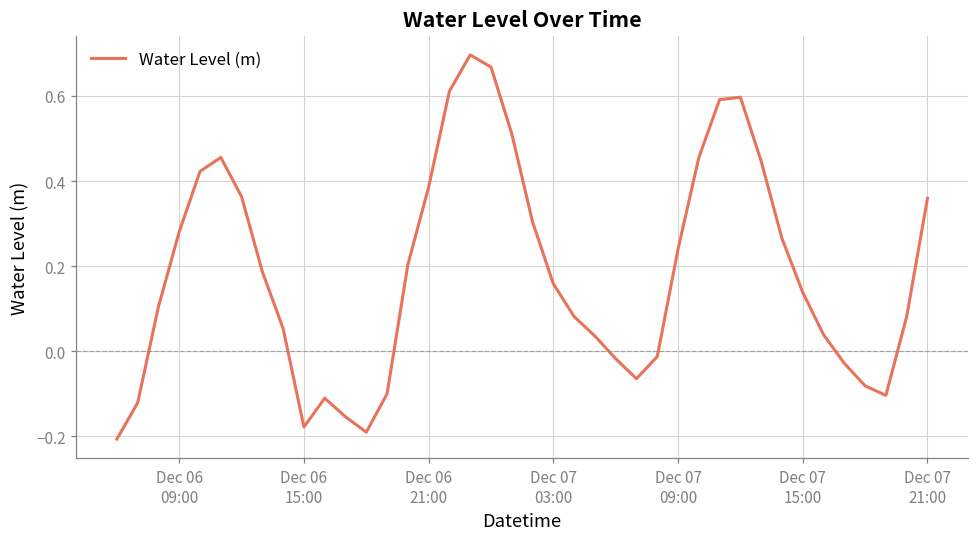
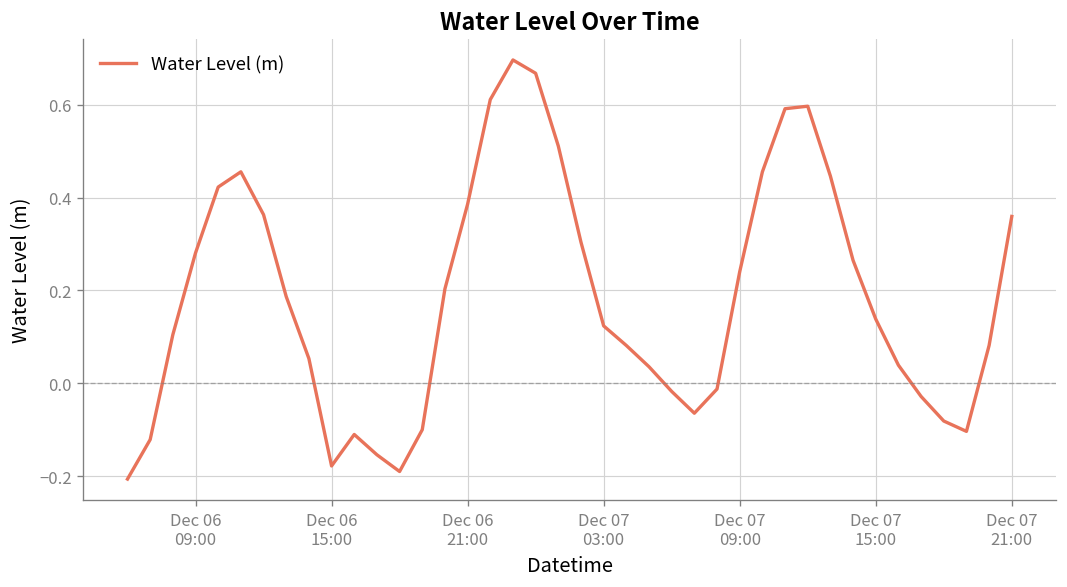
Dec 07 03:00: 0.16 -> 0.12
